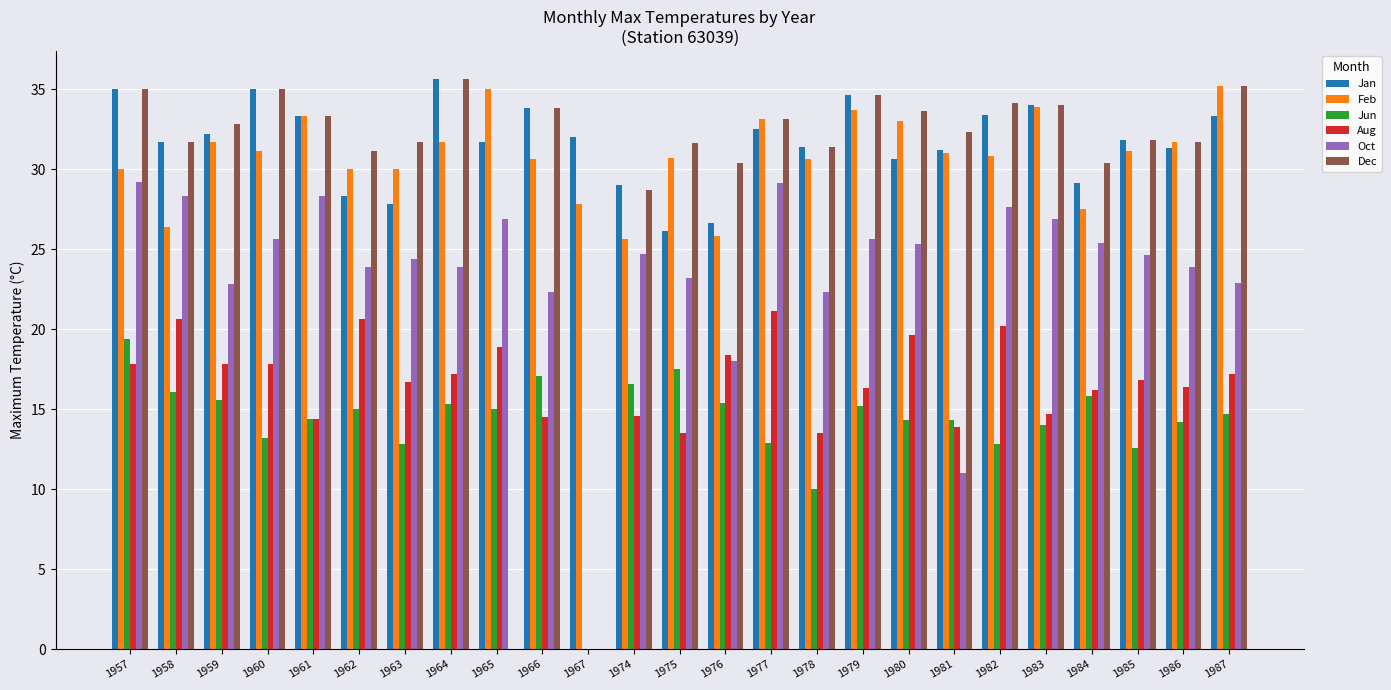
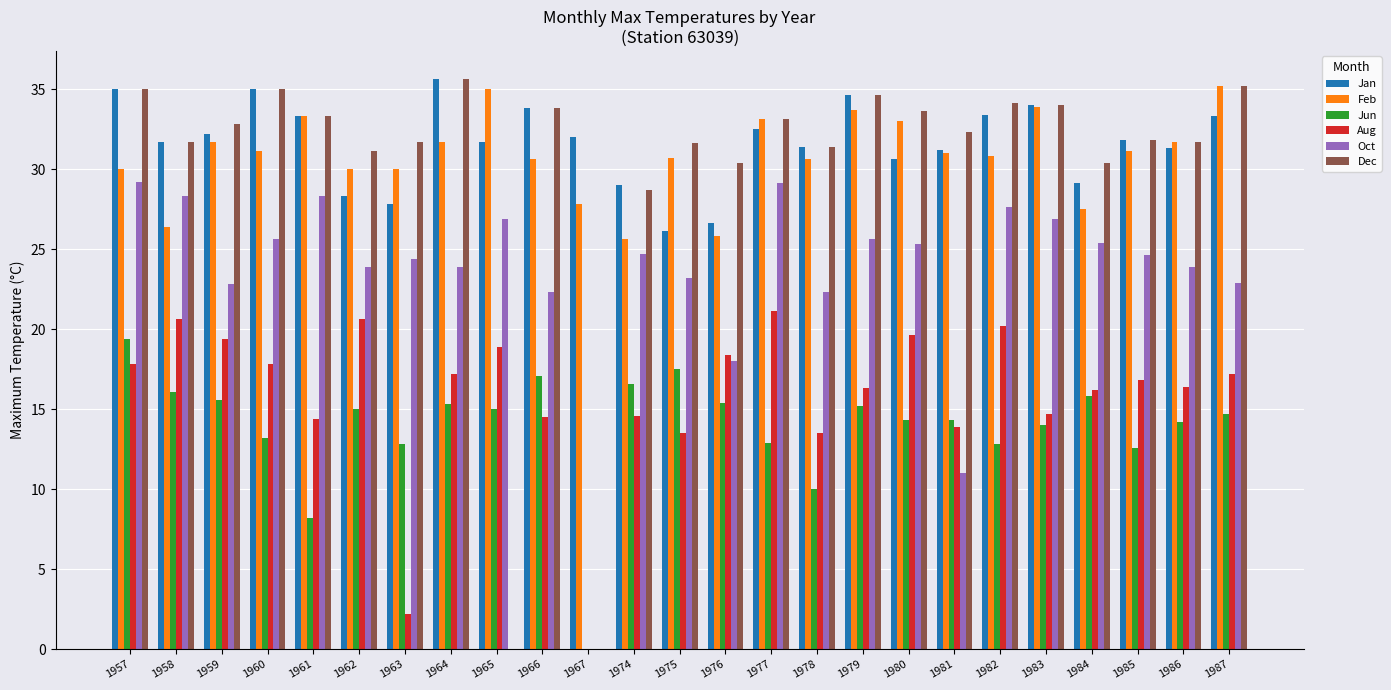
Aug, 1959: 17.8 -> 19.4
Jun, 1961: 14.4 -> 8.2
Aug, 1963: 16.7 -> 2.2
